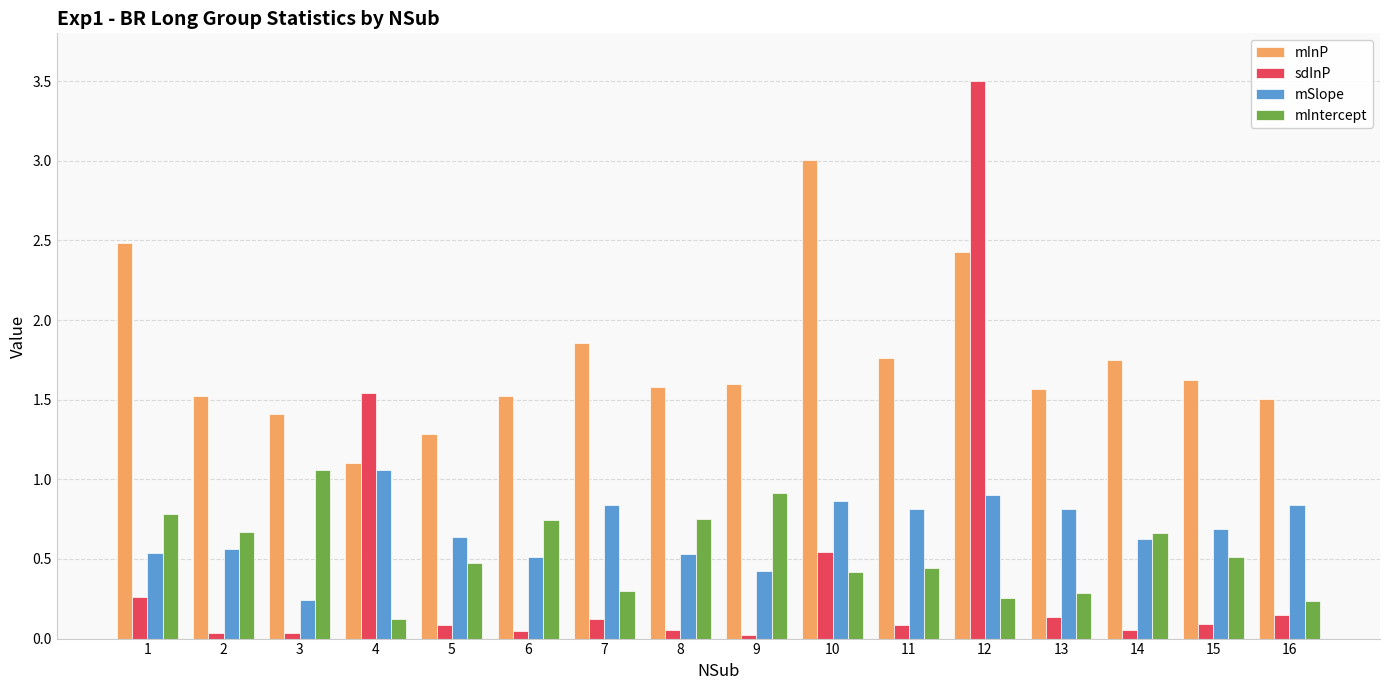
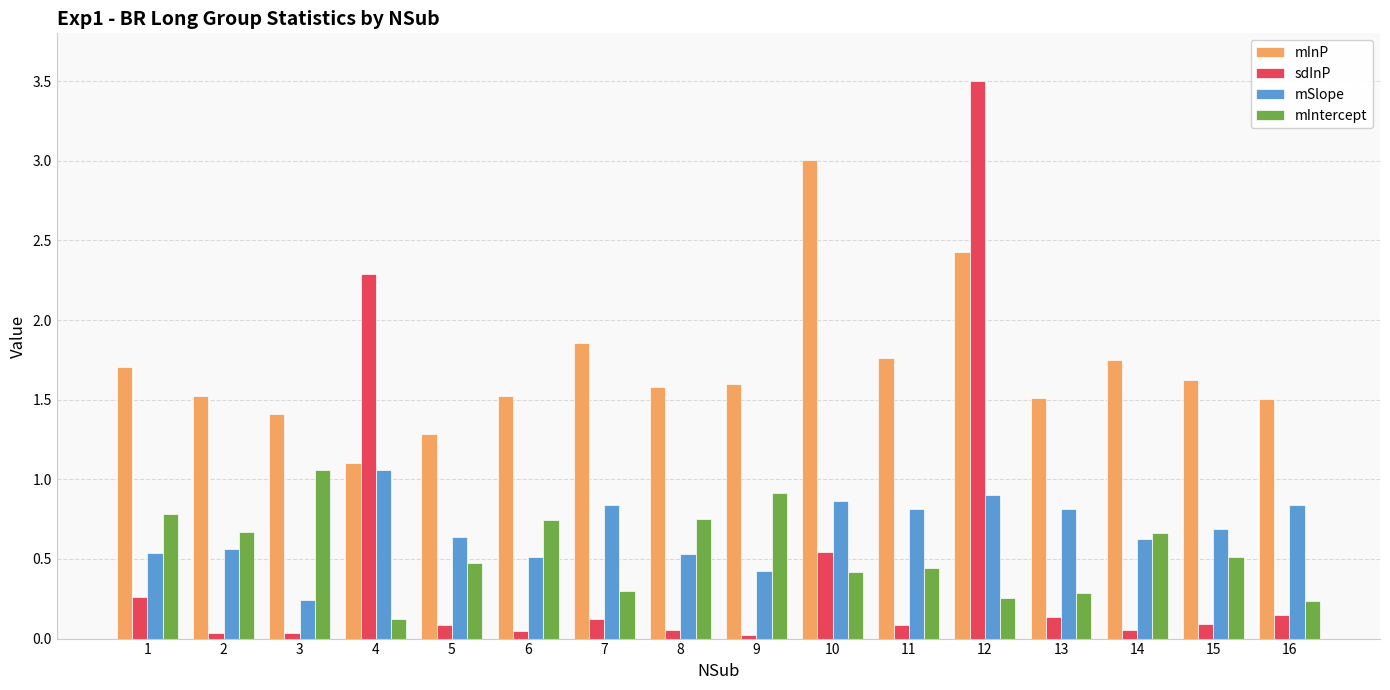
mInP, 1: 2.48 -> 1.71
sdInP, 4: 1.54 -> 2.29
mInP, 13: 1.56 -> 1.51
